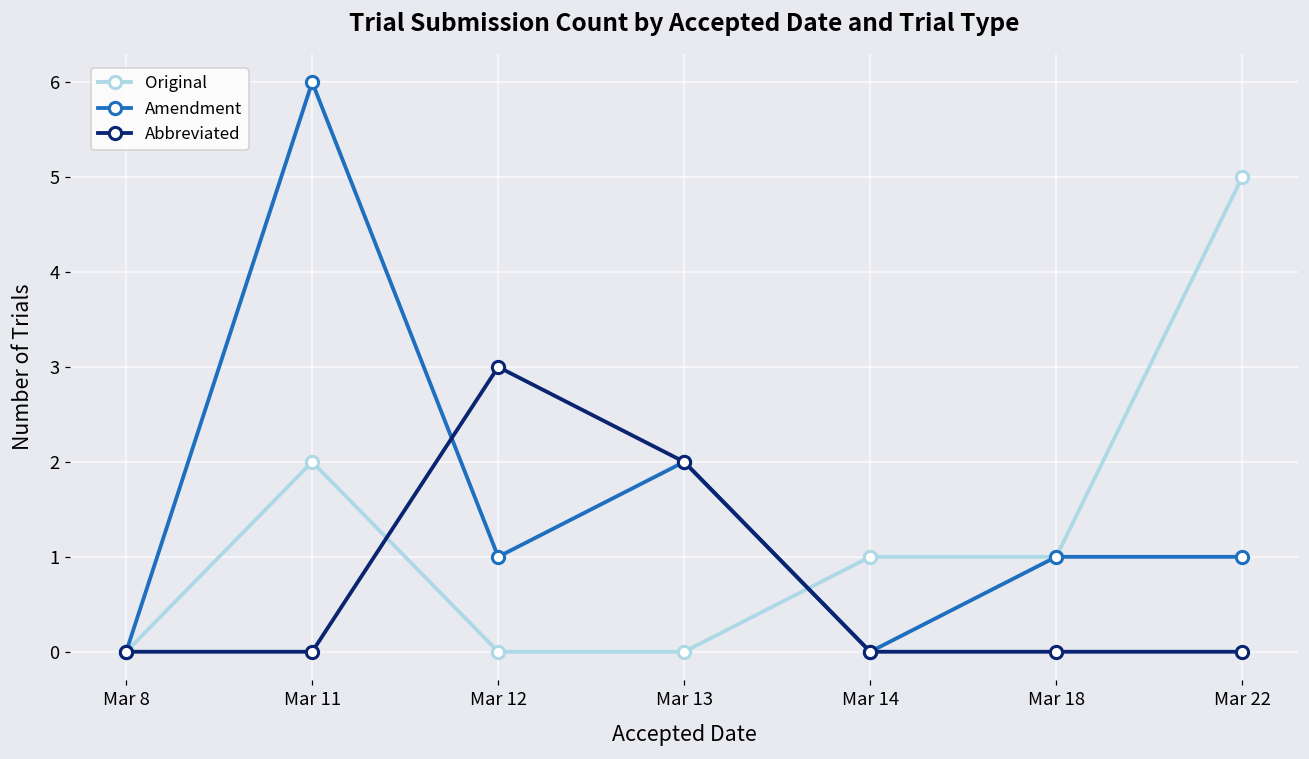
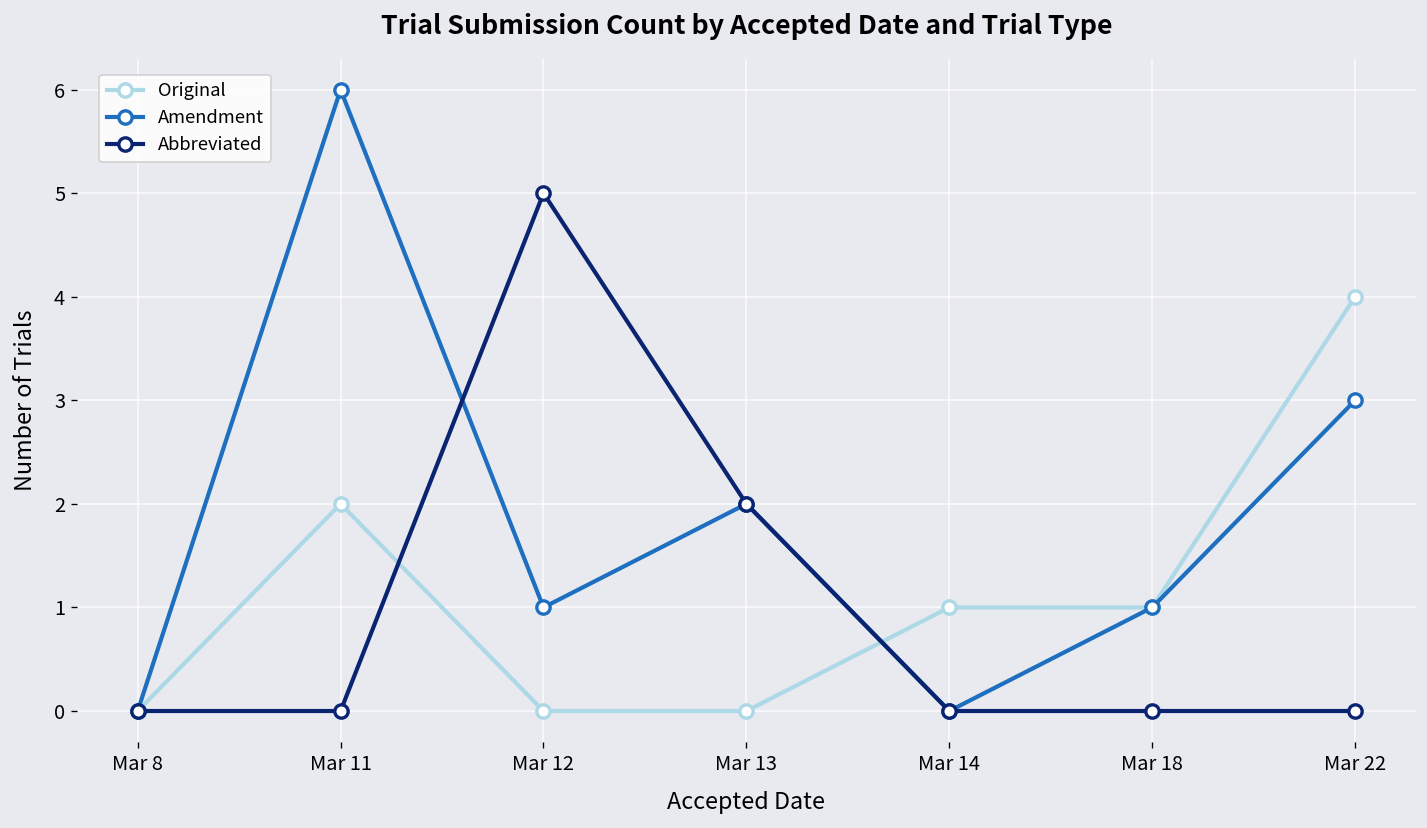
Abbreviated, Mar 12: 3 -> 5
Original, Mar 22: 5 -> 4
Amendment, Mar 22: 1 -> 3
